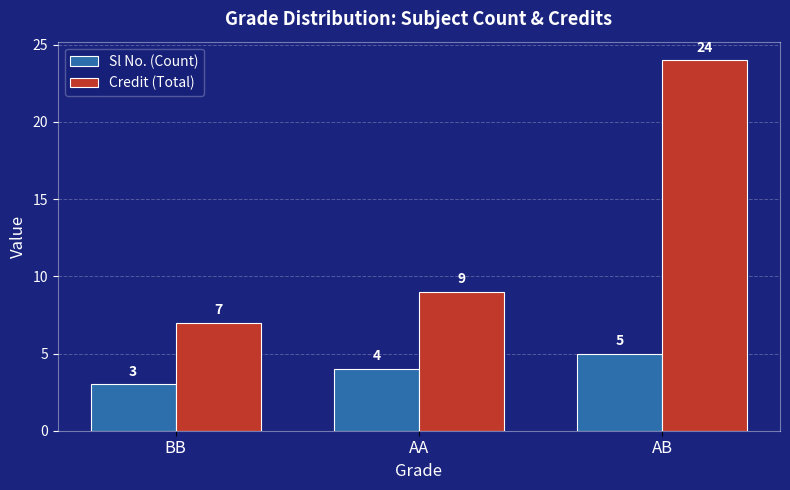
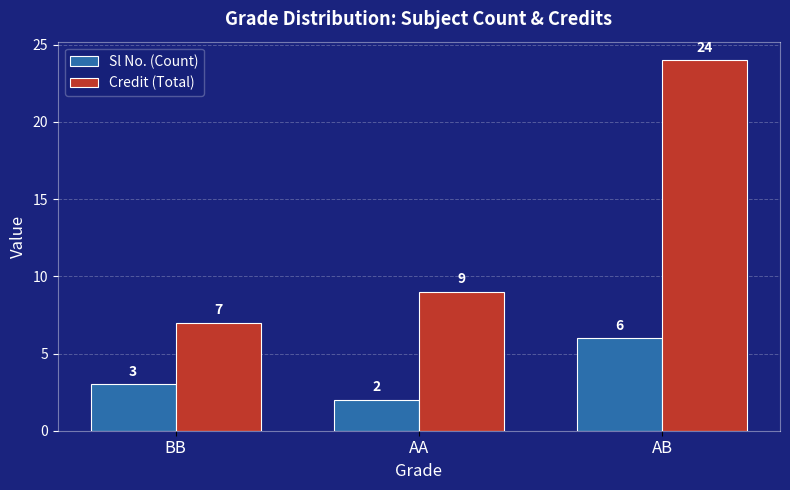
Sl No. (Count), AA: 4 -> 2
Sl No. (Count), AB: 5 -> 6
